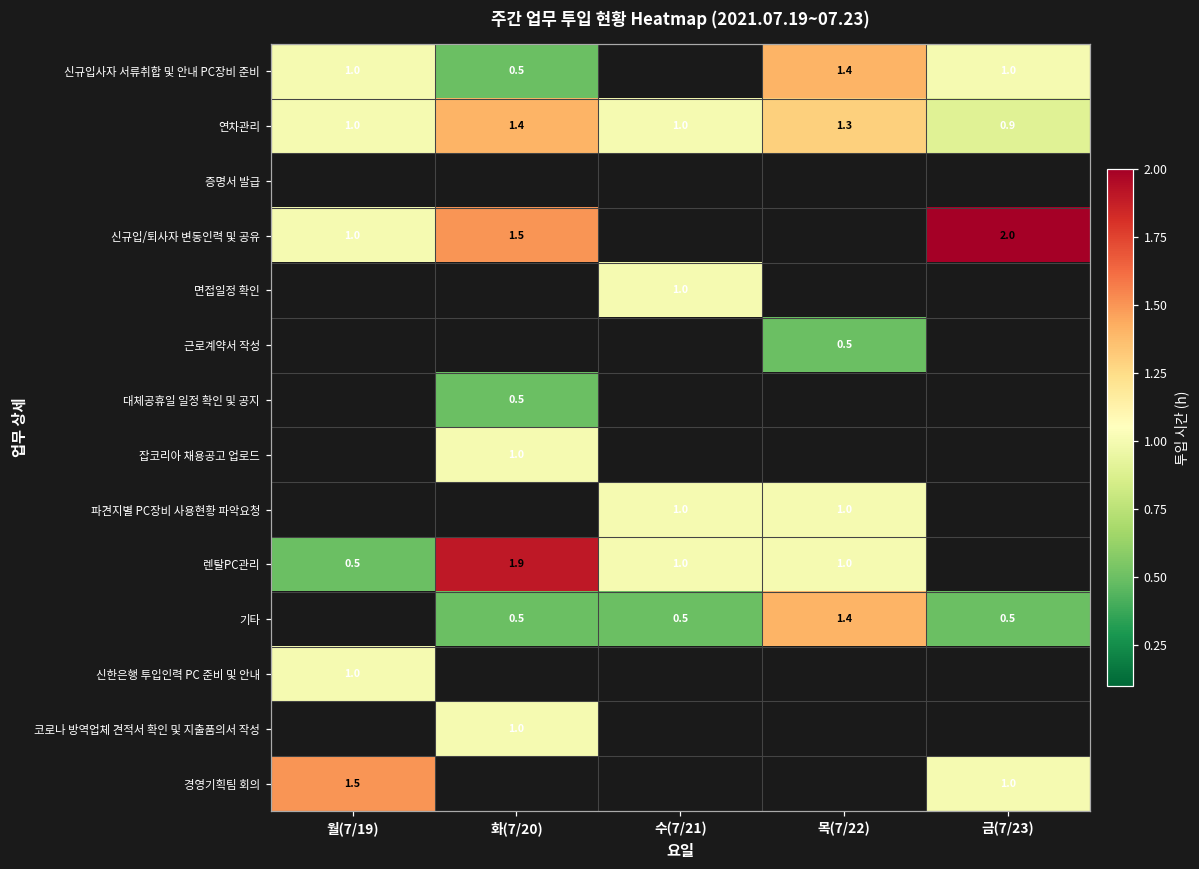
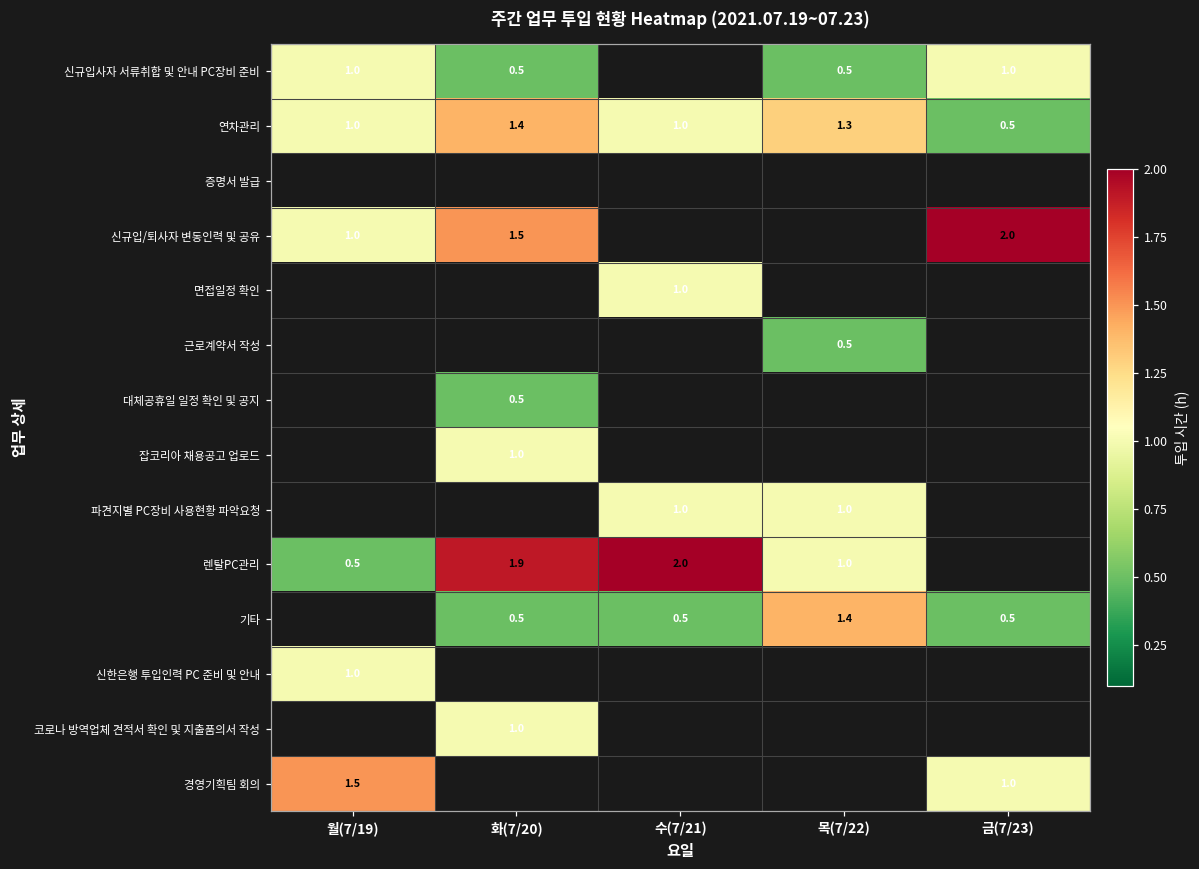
신규입사자 서류취합 및 안내 PC장비 준비, 목(7/22): 1.4 -> 0.5
연차관리, 금(7/23): 0.9 -> 0.5
렌탈PC관리, 수(7/21): 1.0 -> 2.0
